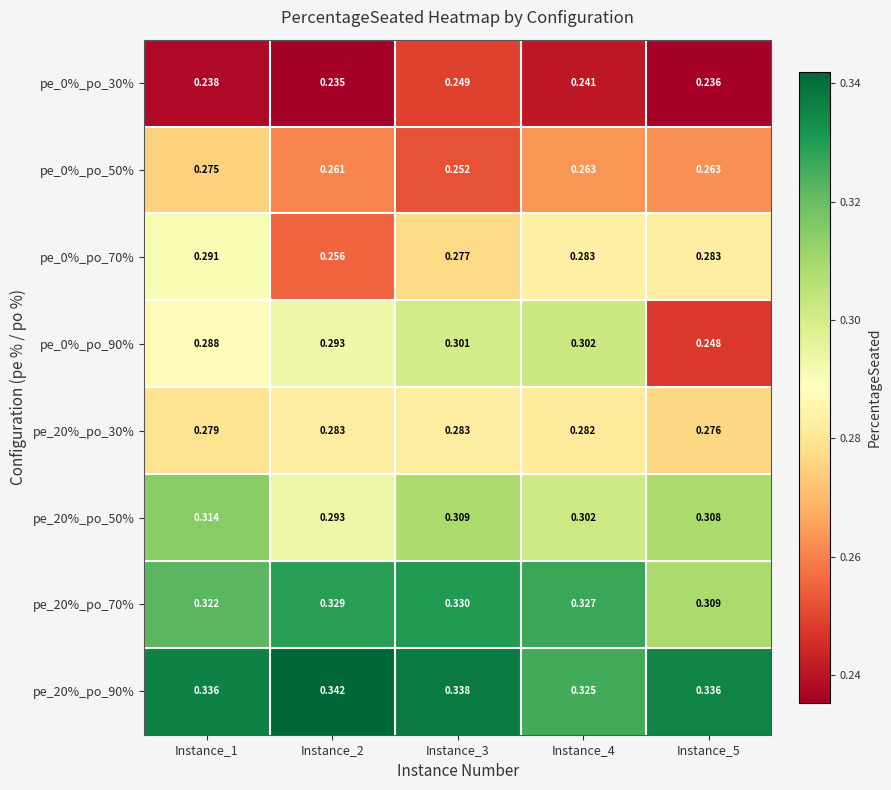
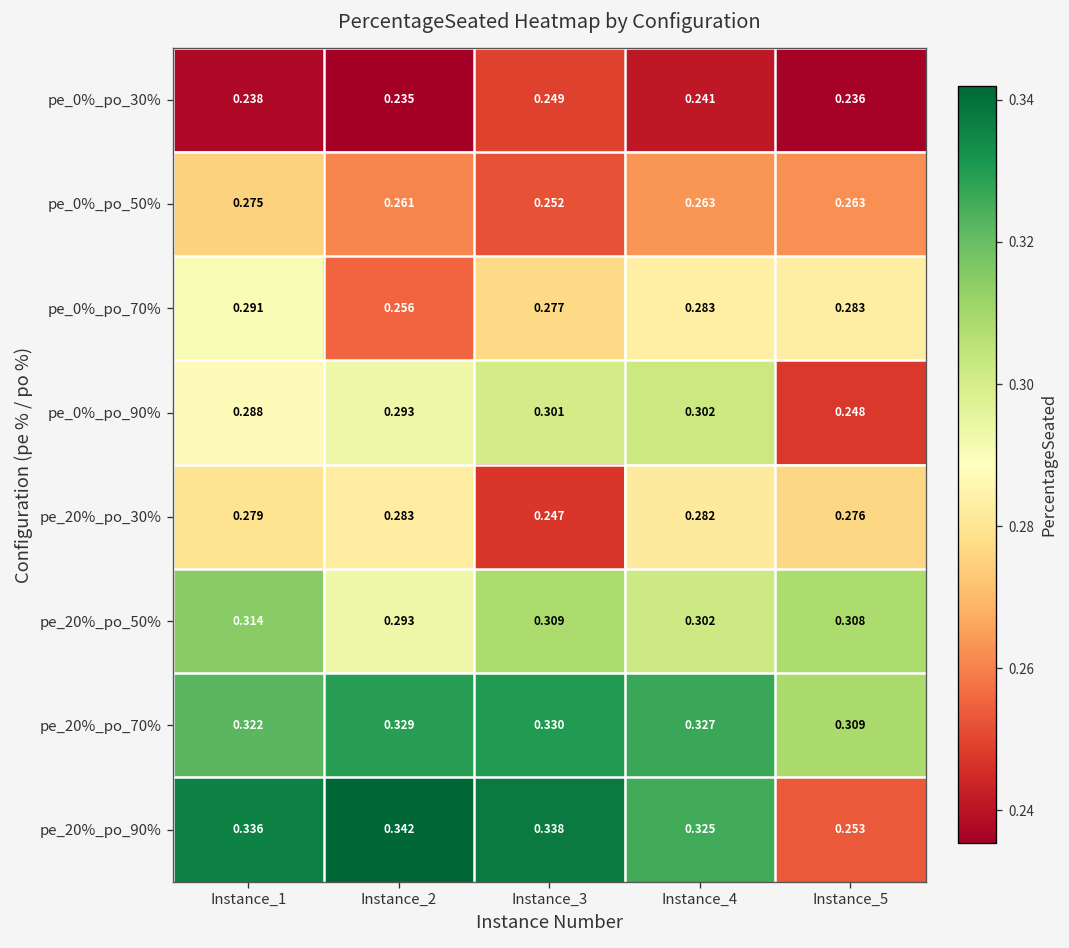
pe_20%_po_30%, Instance_3: 0.283 -> 0.247
pe_20%_po_90%, Instance_5: 0.336 -> 0.253
